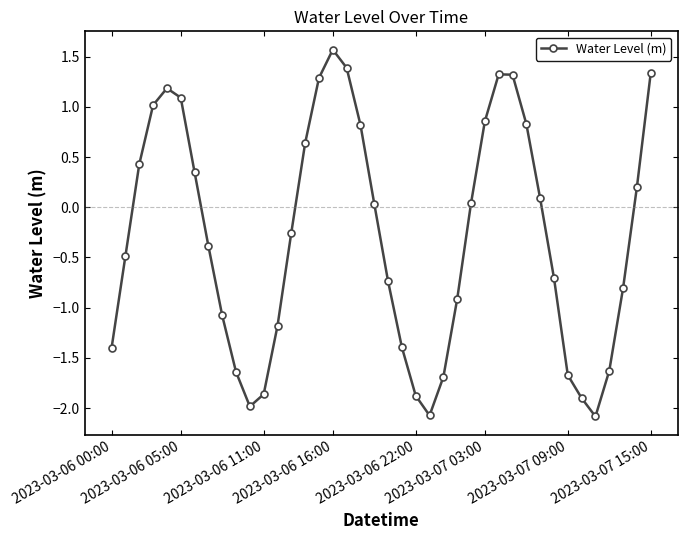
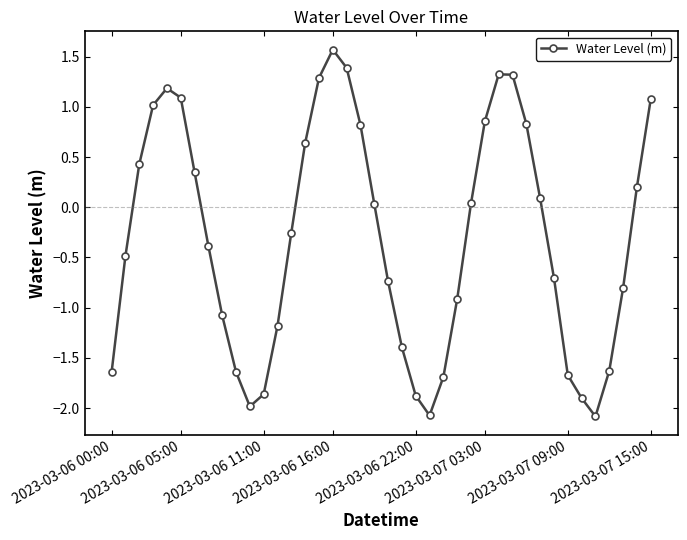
2023-03-06 00:00: -1.40 -> -1.64
2023-03-07 15:00: 1.34 -> 1.08
